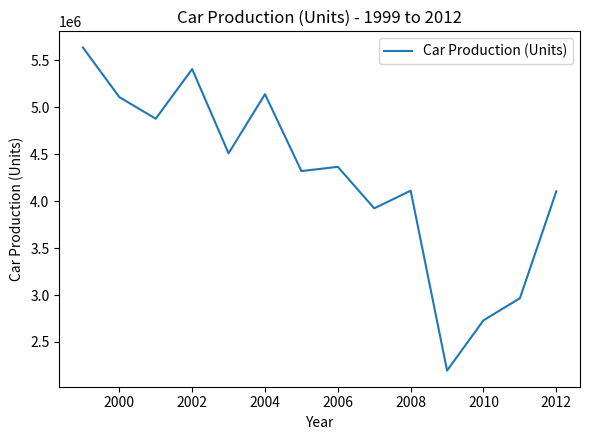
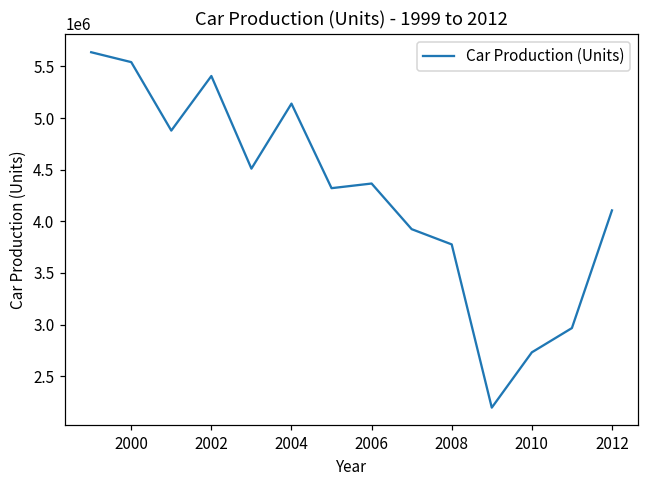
2000: 5100000 -> 5500000
2008: 4100000 -> 3800000
